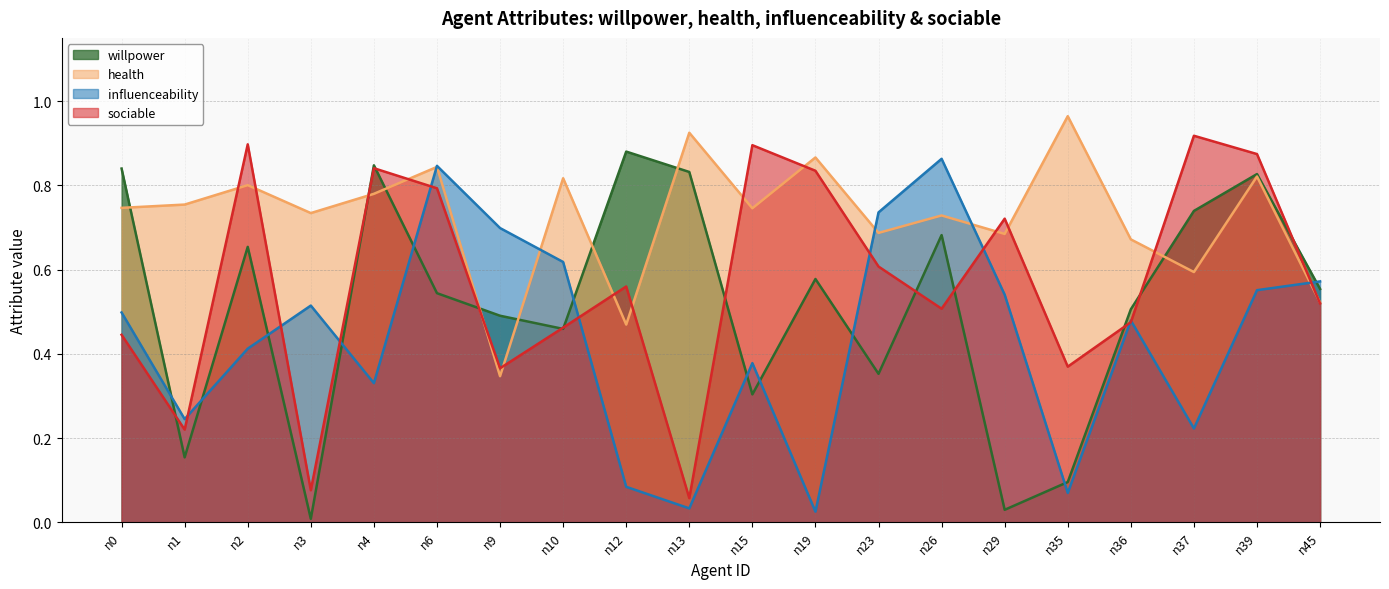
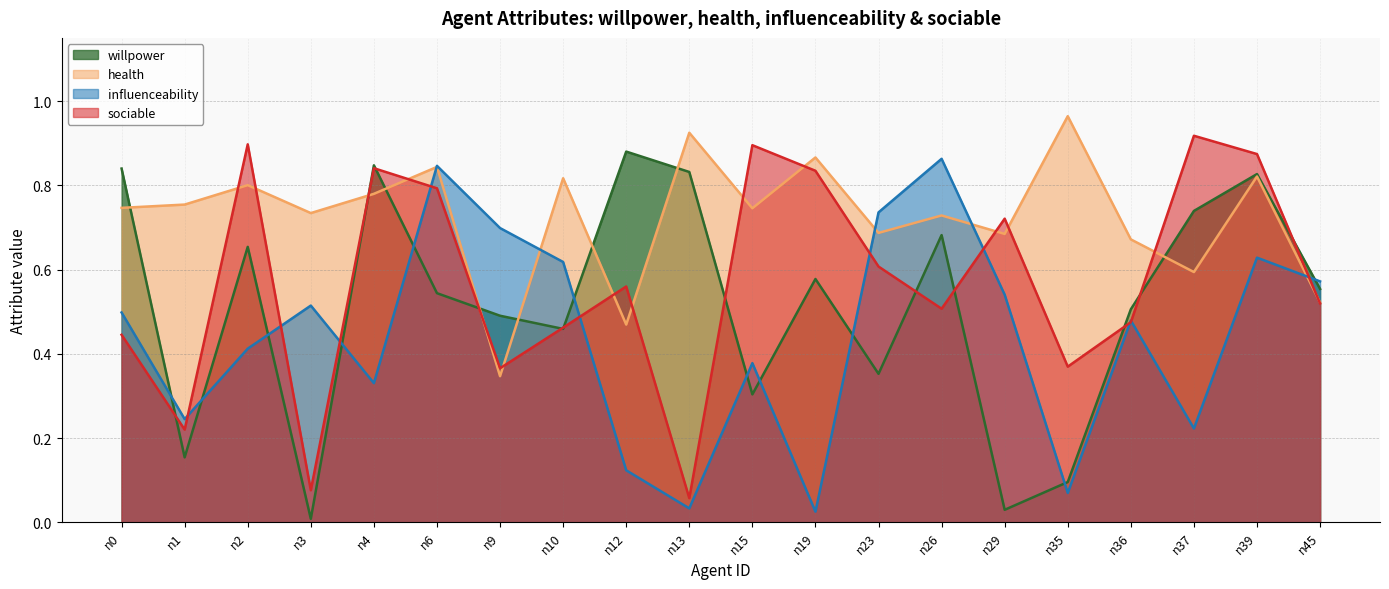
influenceability, n12: 0.08 -> 0.12
influenceability, n39: 0.55 -> 0.63
